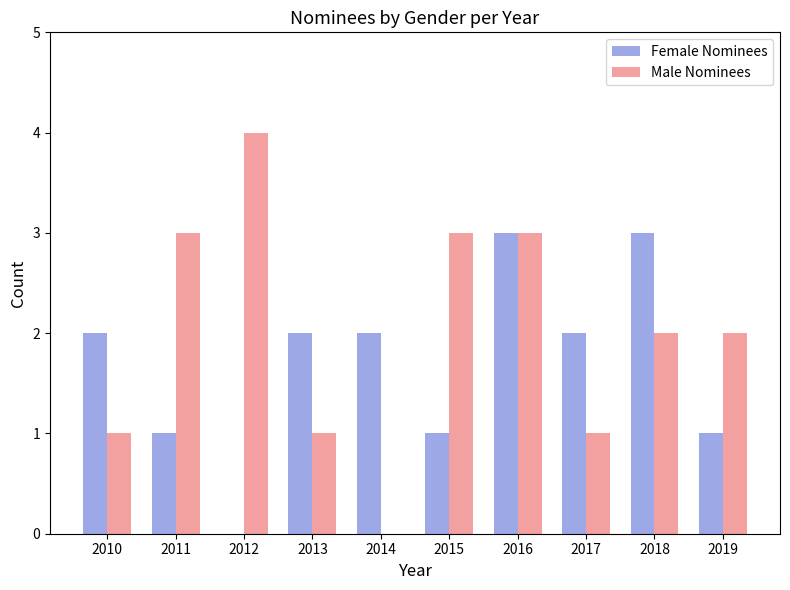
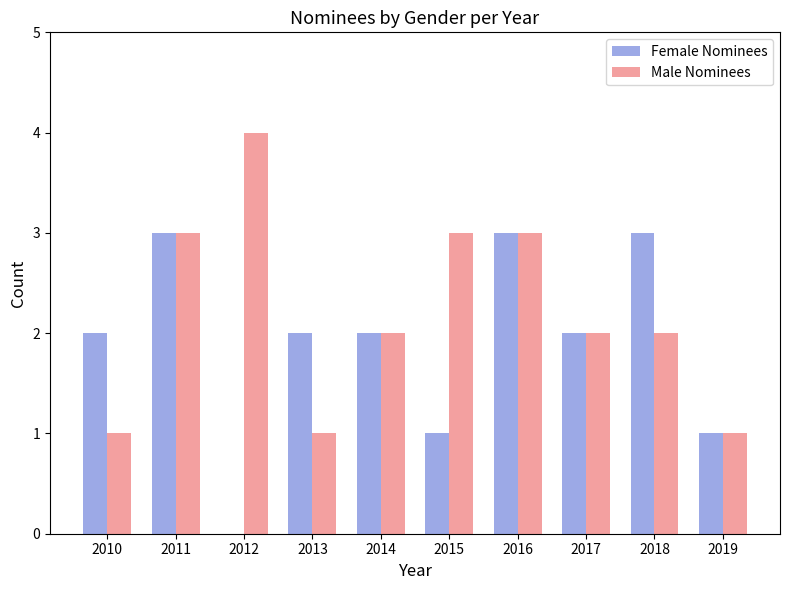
Female Nominees, 2011: 1 -> 3
Male Nominees, 2014: 0 -> 2
Male Nominees, 2017: 1 -> 2
Male Nominees, 2019: 2 -> 1
